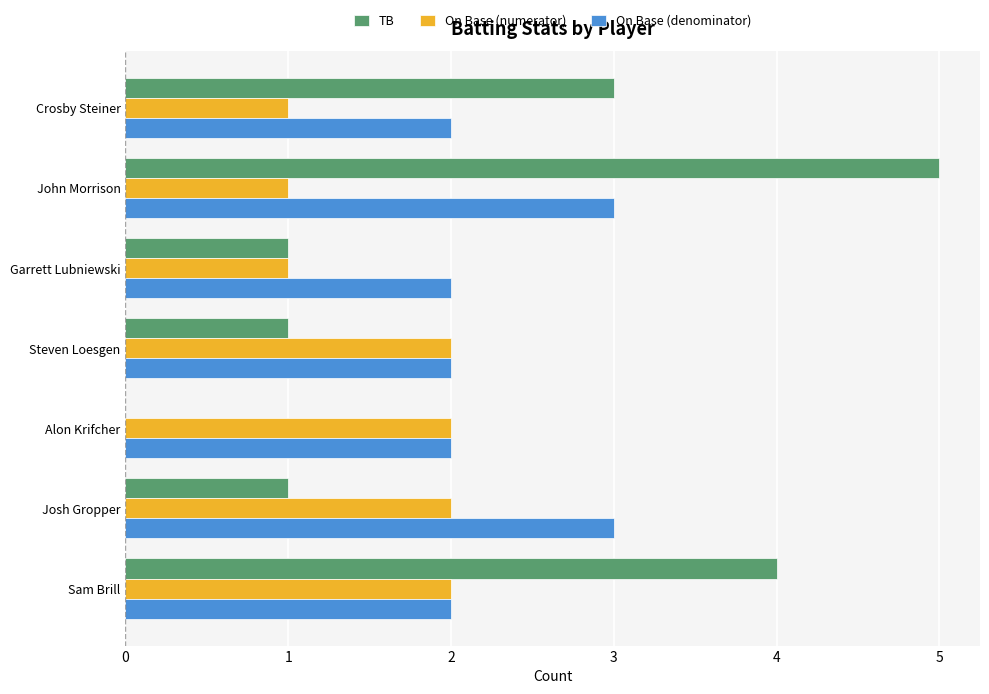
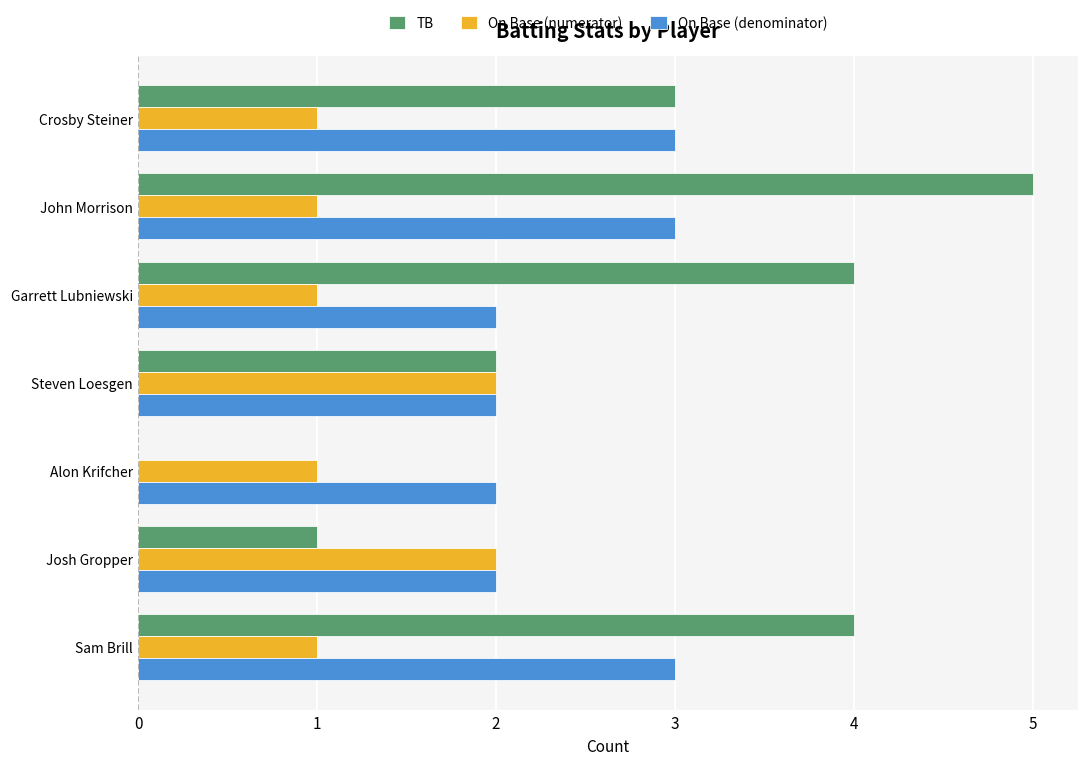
On Base (denominator), Crosby Steiner: 2 -> 3
TB, Garrett Lubniewski: 1 -> 4
TB, Steven Loesgen: 1 -> 2
On Base (numerator), Alon Krifcher: 2 -> 1
On Base (denominator), Josh Gropper: 3 -> 2
On Base (numerator), Sam Brill: 2 -> 1
On Base (denominator), Sam Brill: 2 -> 3
